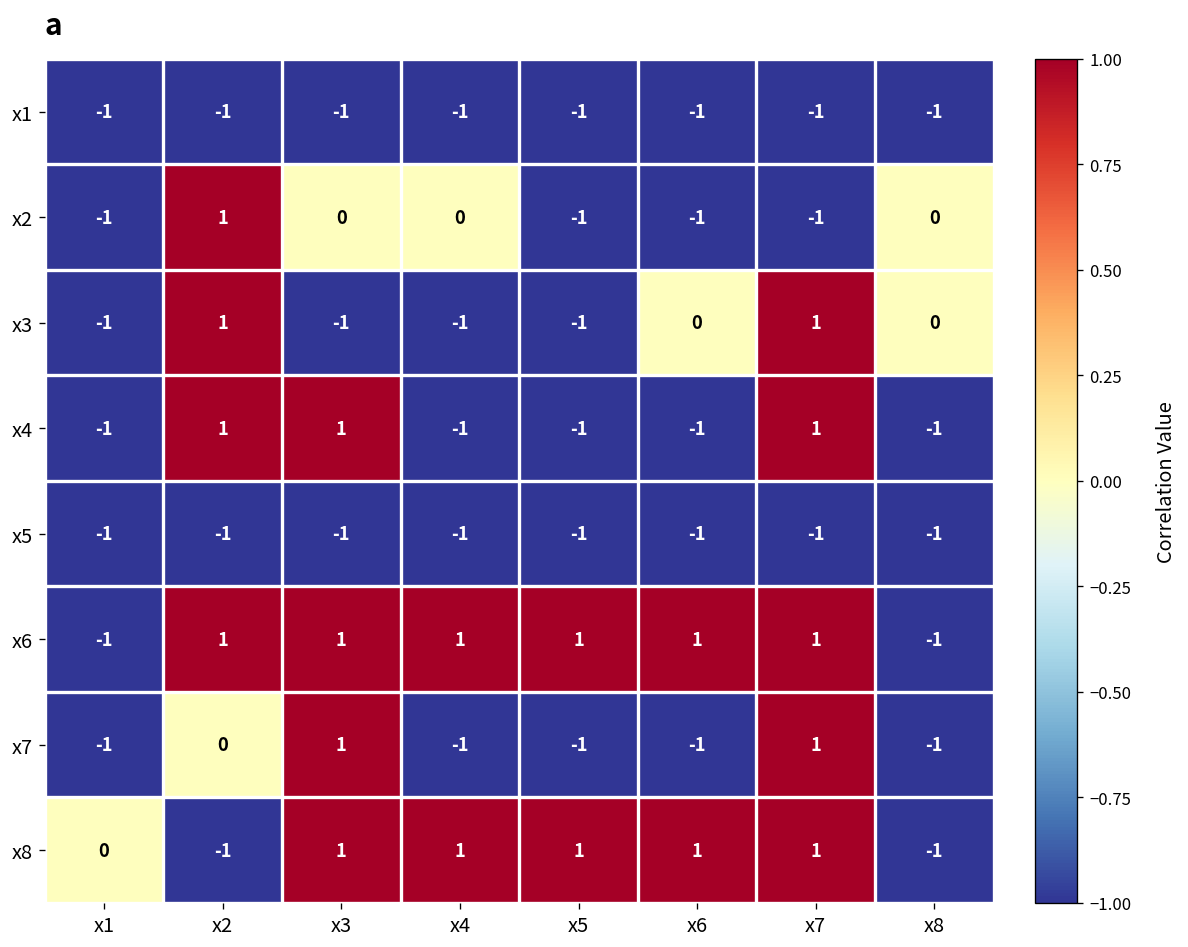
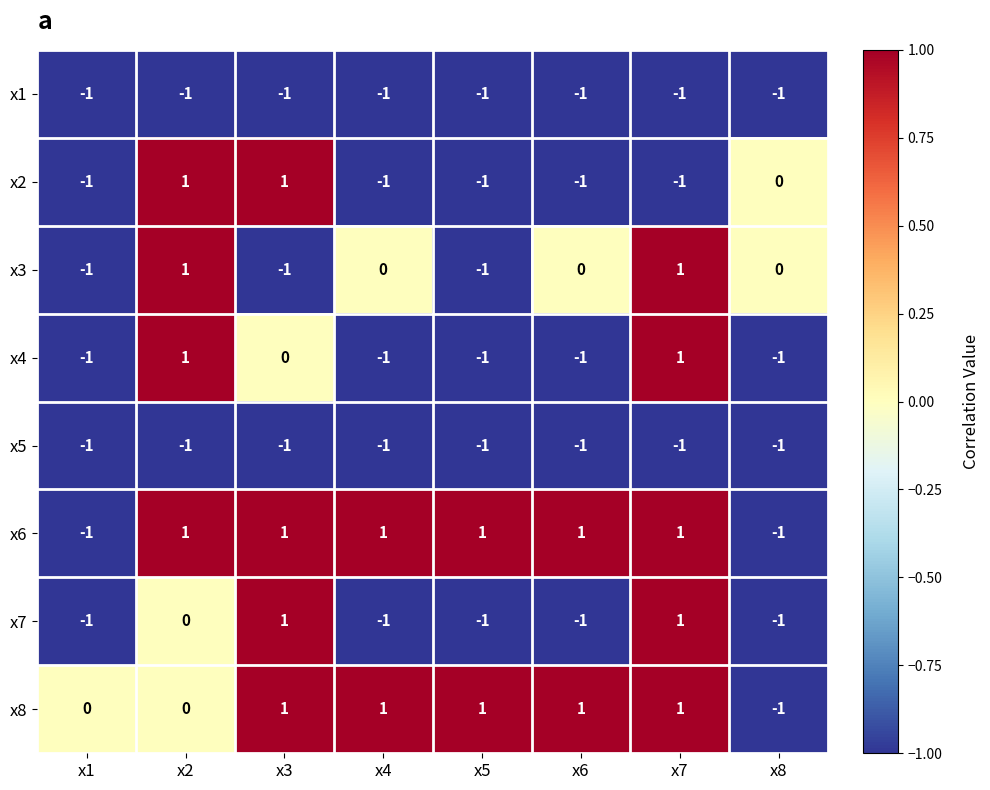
x2, x3: 0 -> 1
x2, x4: 0 -> -1
x3, x4: -1 -> 0
x4, x3: 1 -> 0
x8, x2: -1 -> 0
